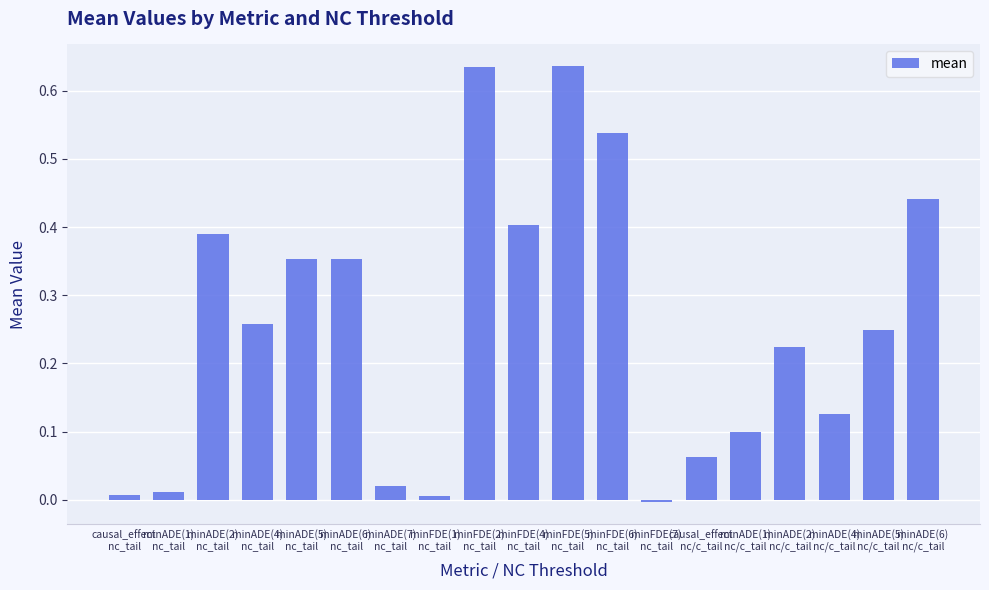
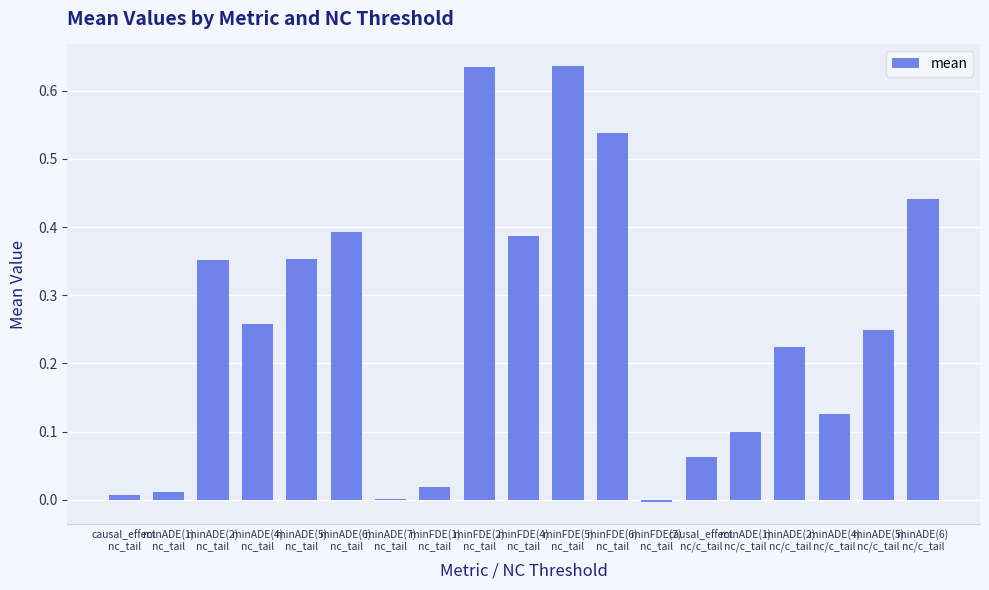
minADE(2) nc_tail: 0.39 -> 0.35
minADE(6) nc_tail: 0.35 -> 0.39
minADE(7) nc_tail: 0.02 -> 0.00
minFDE(1) nc_tail: 0.01 -> 0.02
minFDE(4) nc_tail: 0.40 -> 0.39
